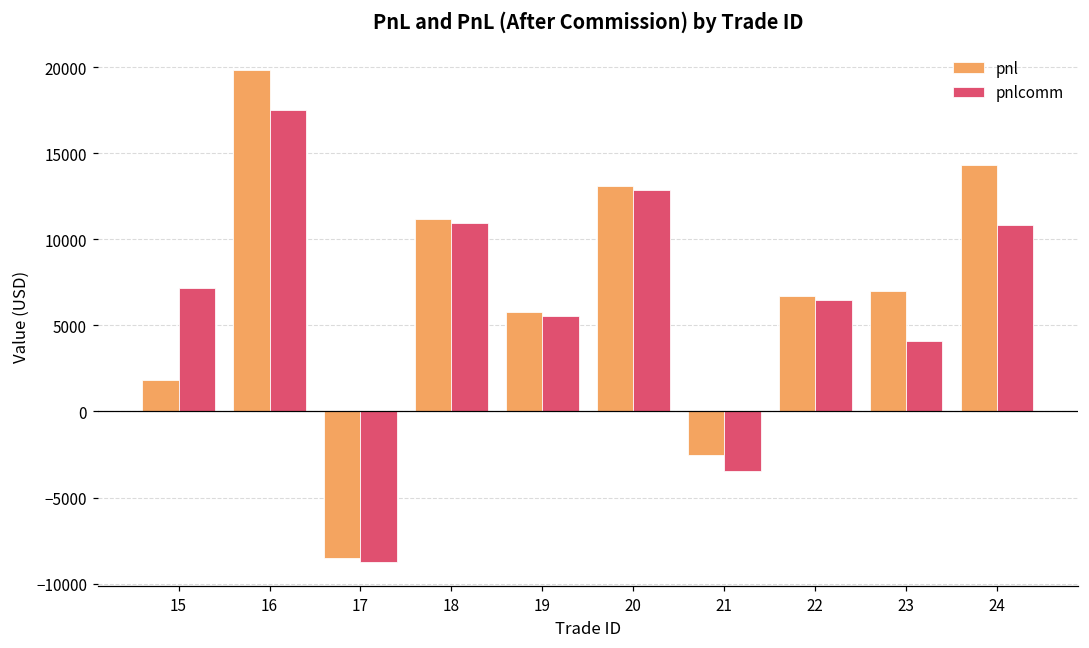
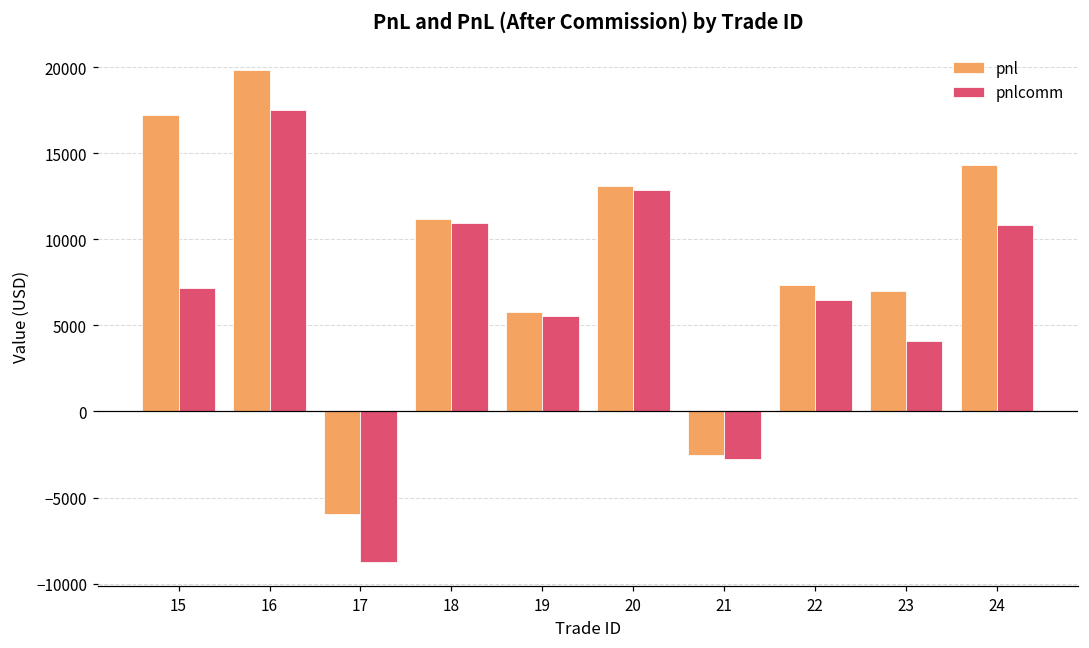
pnl, 15: 1800 -> 17200
pnl, 17: -8500 -> -6000
pnlcomm, 21: -3500 -> -2800
pnl, 22: 6700 -> 7400
